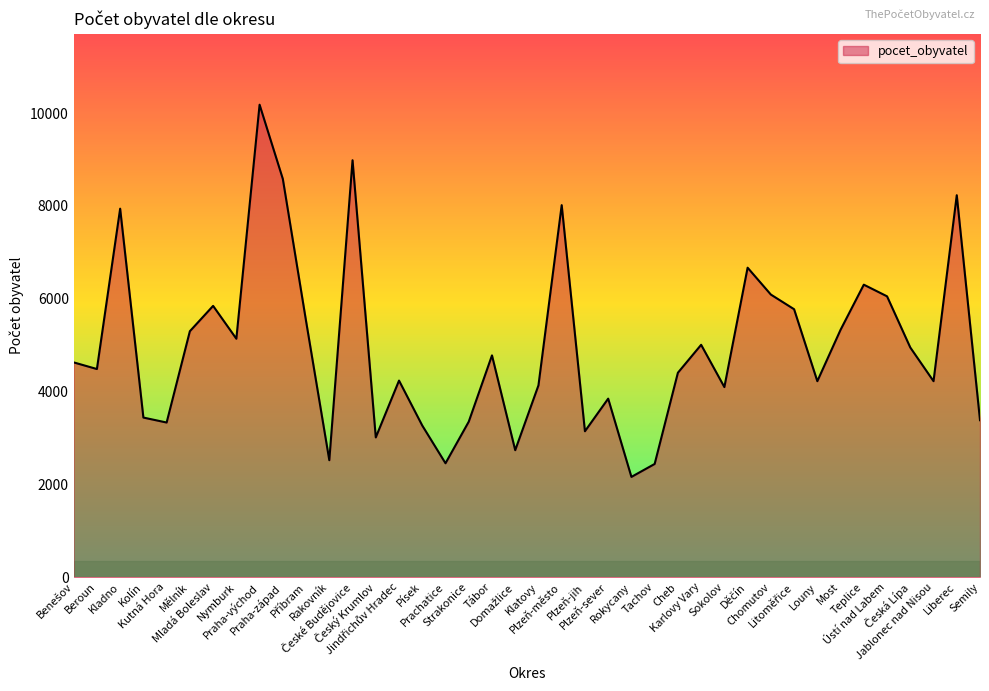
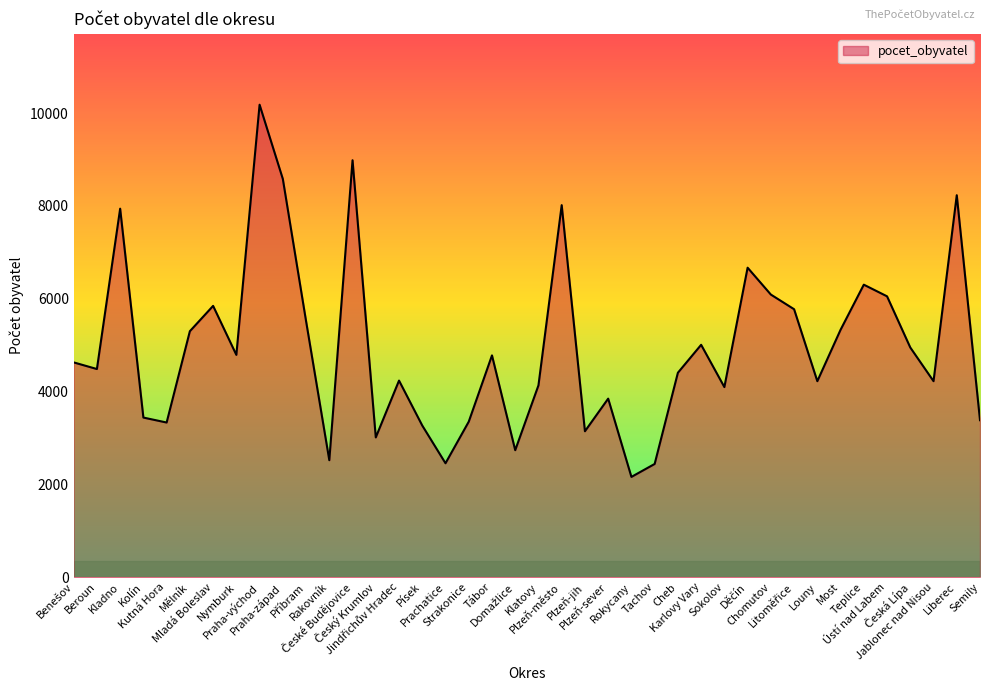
Nymburk: 5100 -> 4800
